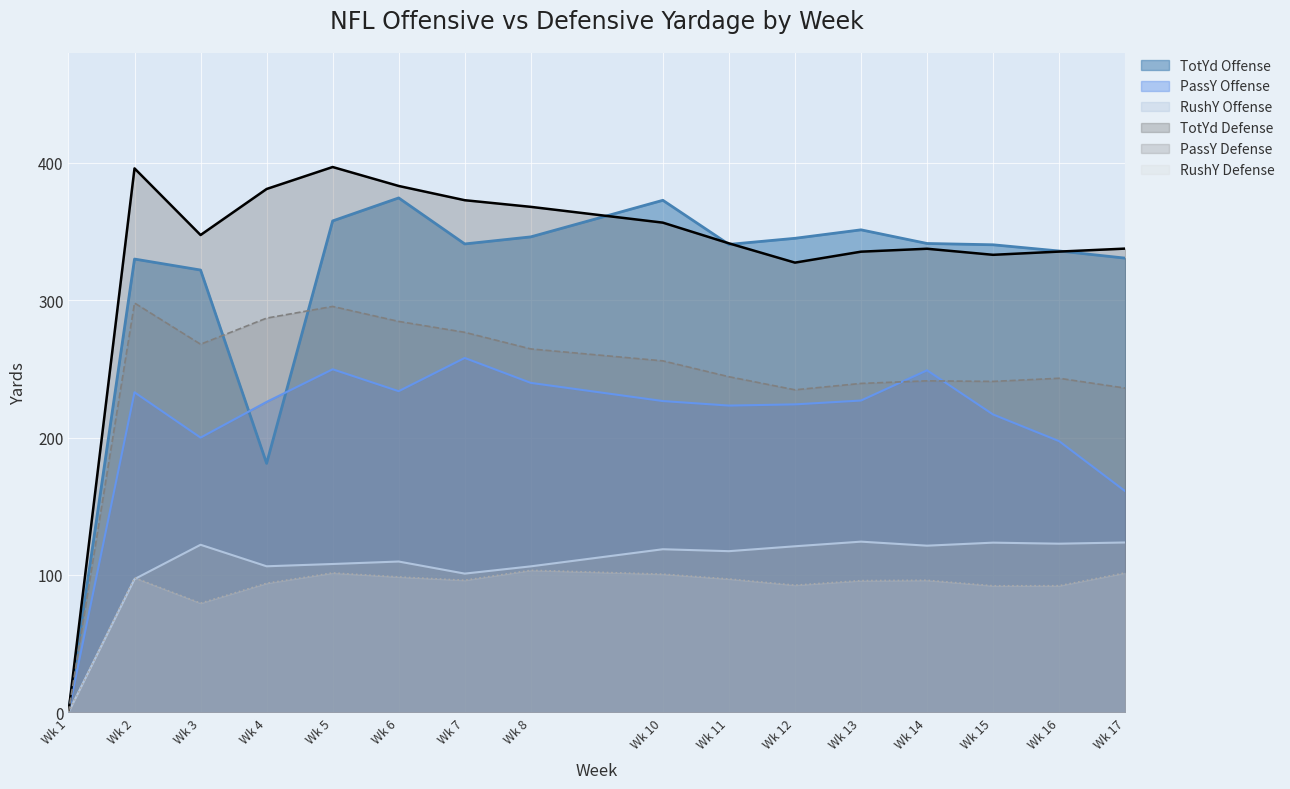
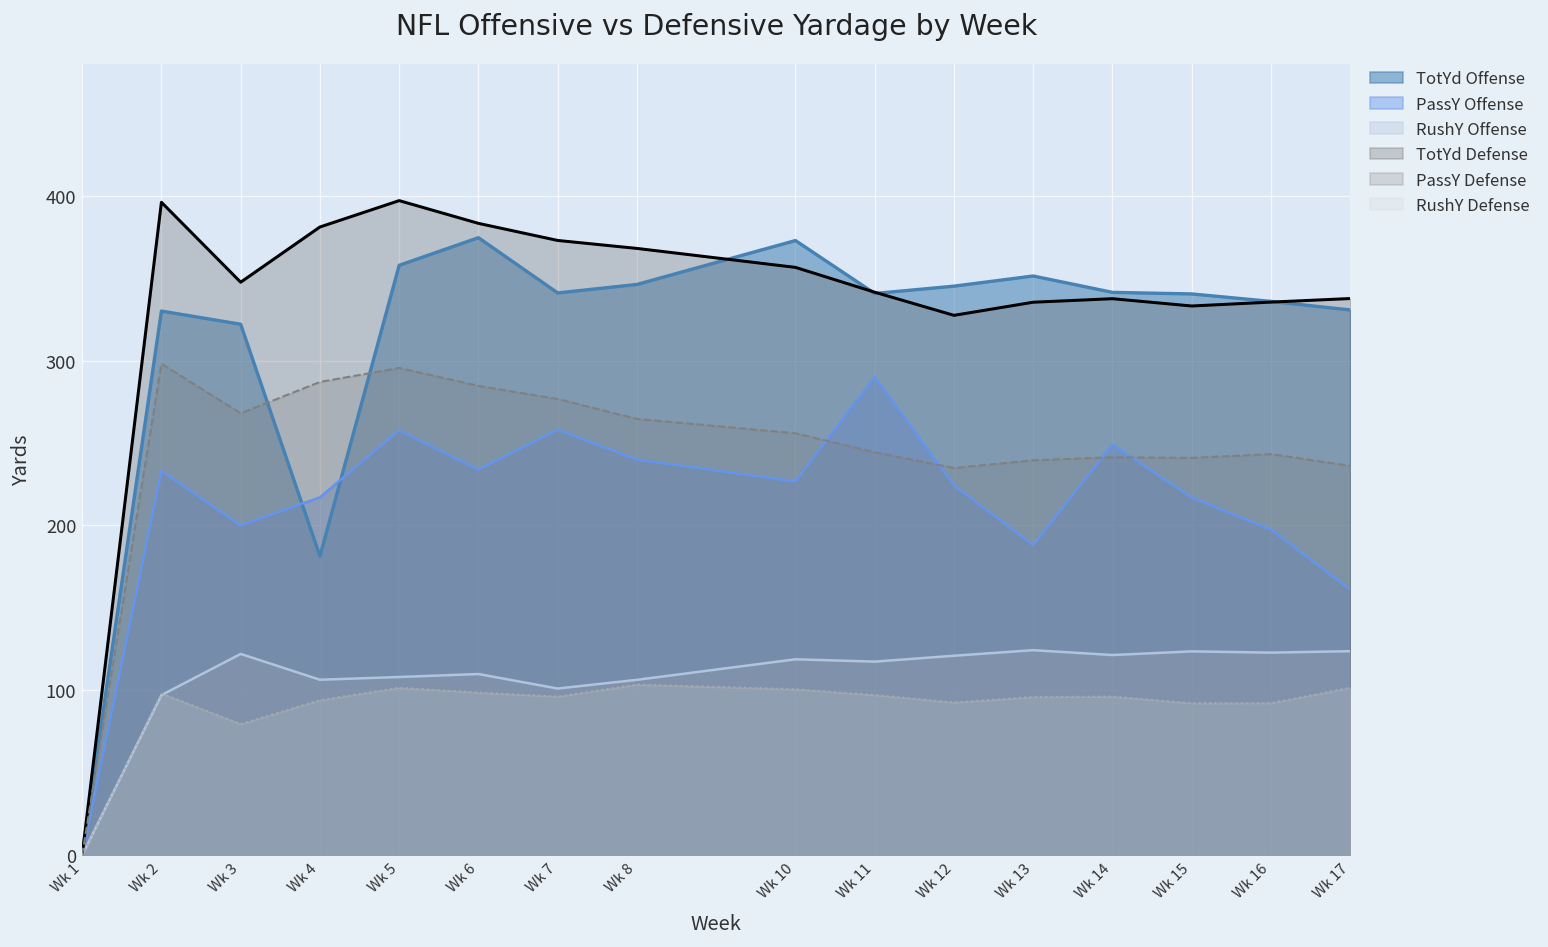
PassY Offense, Wk 4: 226 -> 217
PassY Offense, Wk 5: 250 -> 258
PassY Offense, Wk 11: 223 -> 290
PassY Offense, Wk 13: 227 -> 188
